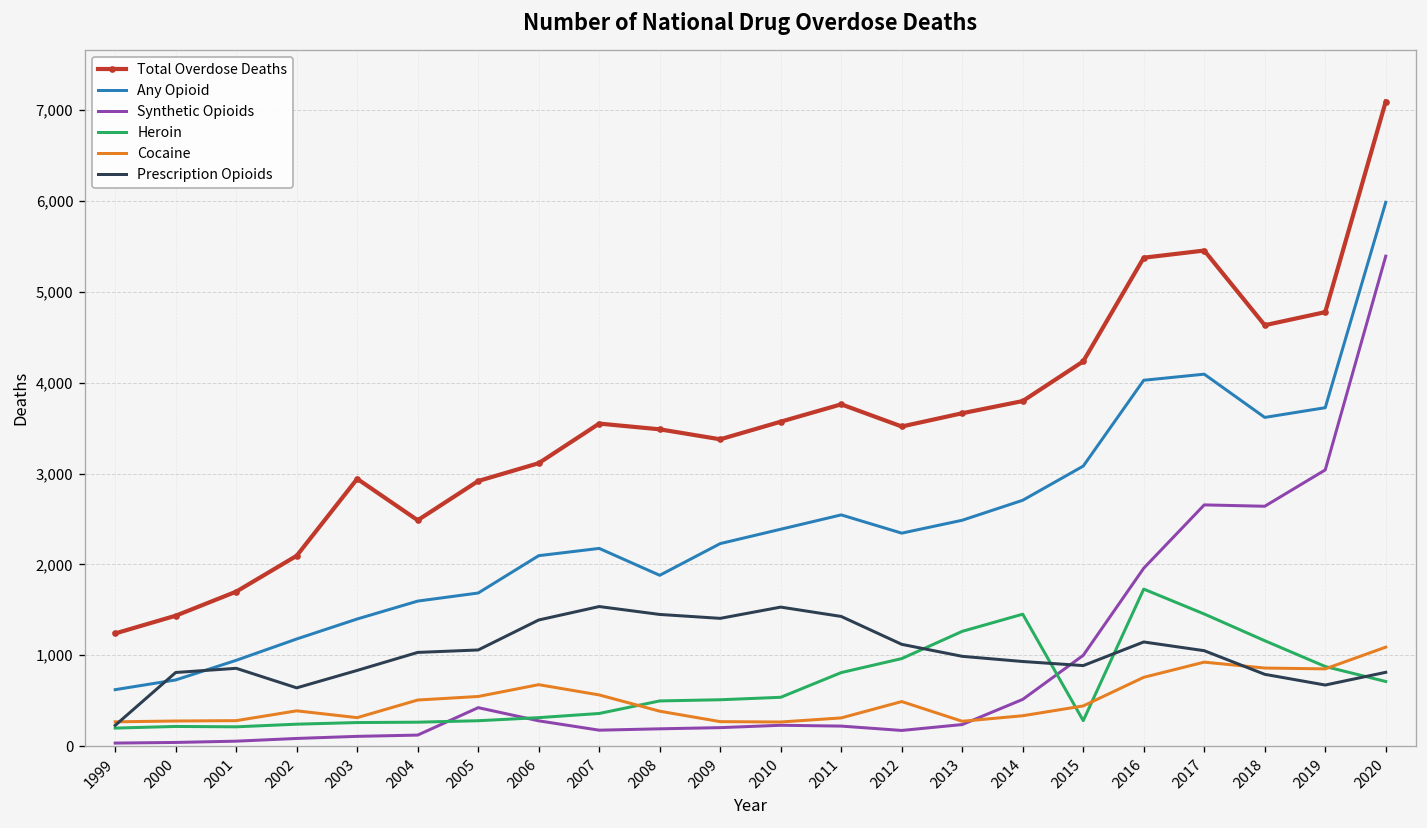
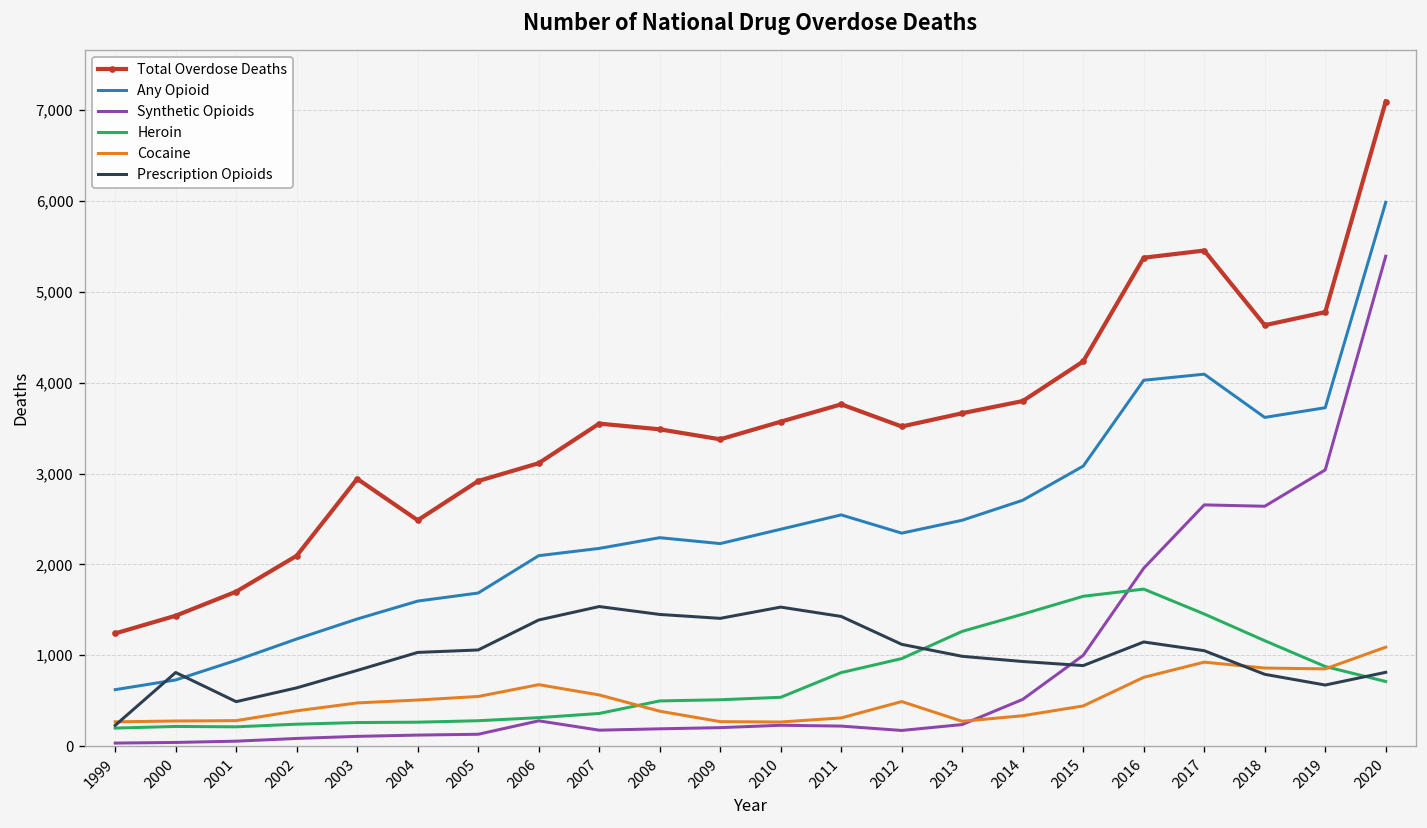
Prescription Opioids, 2001: 900 -> 500
Cocaine, 2003: 300 -> 500
Synthetic Opioids, 2005: 400 -> 100
Any Opioid, 2008: 1,900 -> 2,300
Heroin, 2015: 300 -> 1,600
